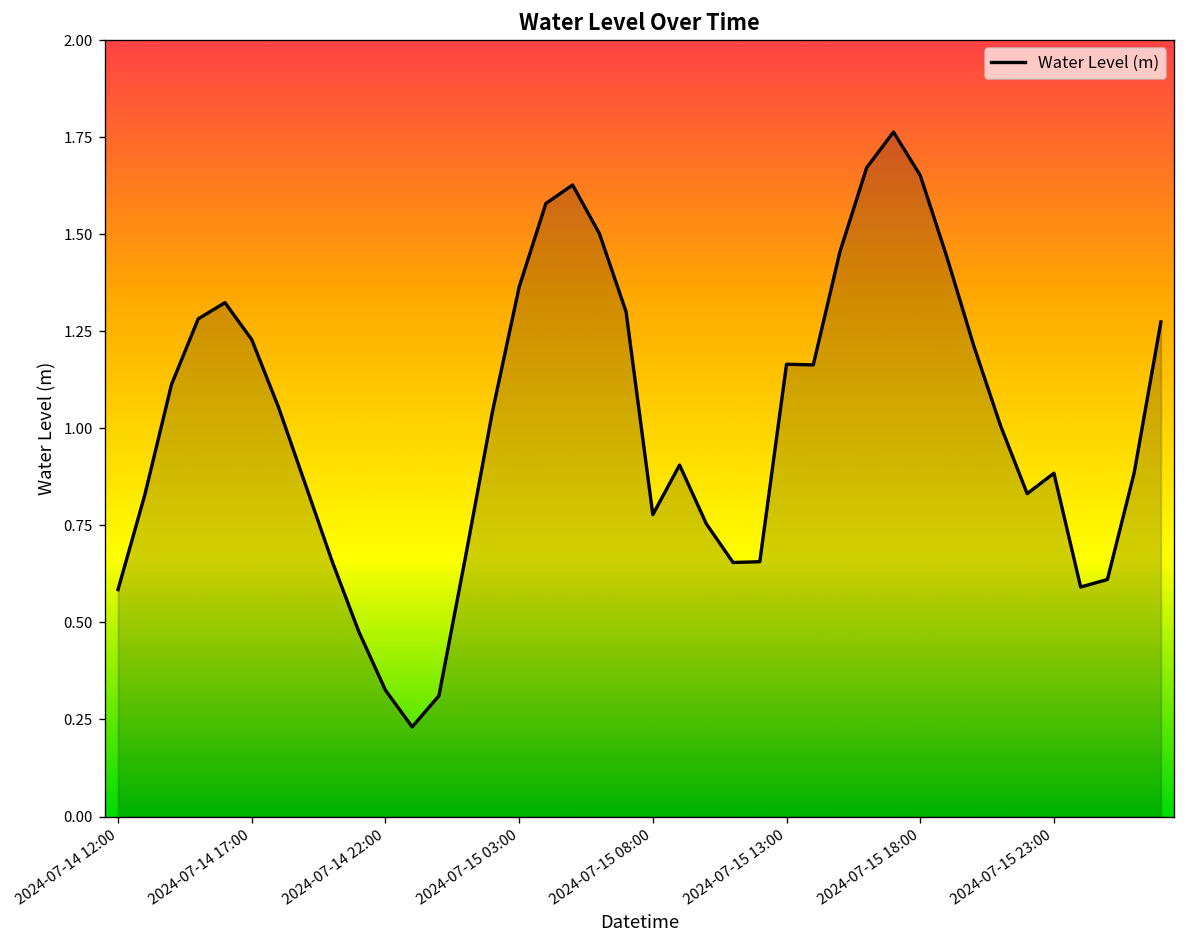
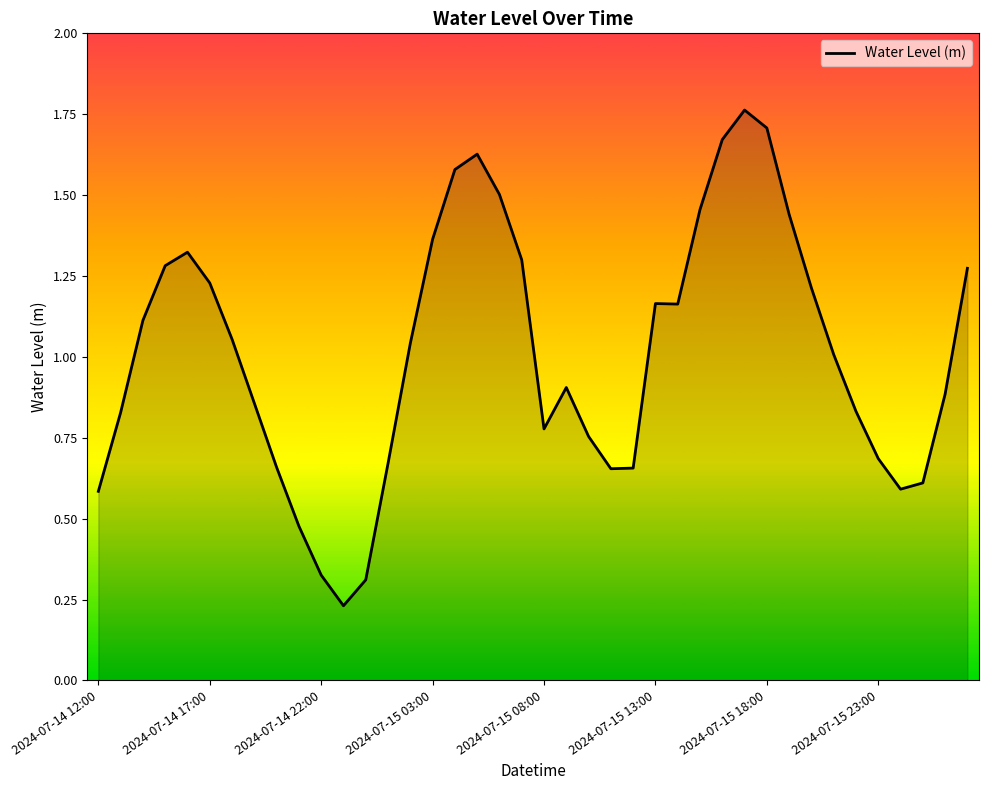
2024-07-15 18:00: 1.65 -> 1.71
2024-07-15 23:00: 0.88 -> 0.69
